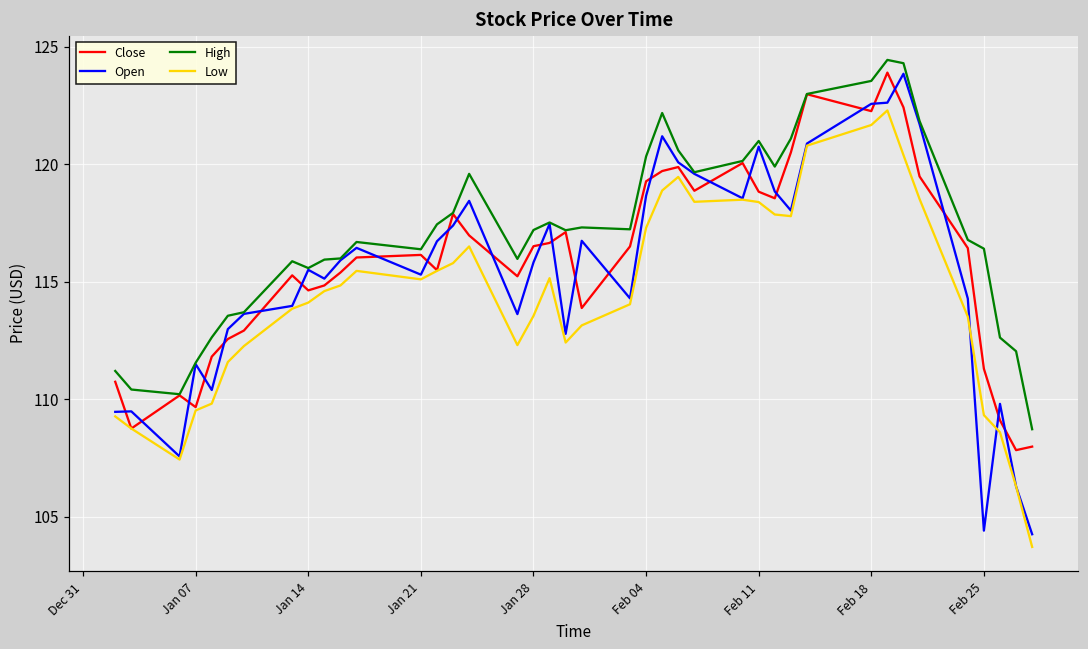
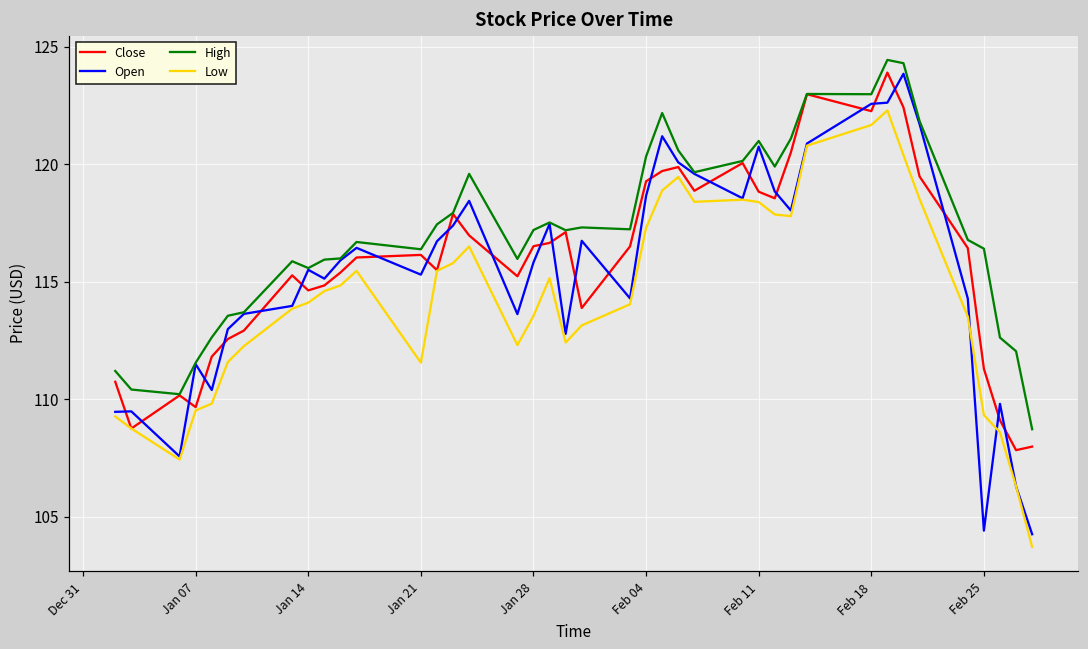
Low, Jan 21: 115.1 -> 111.6
High, Feb 18: 123.6 -> 123.0
